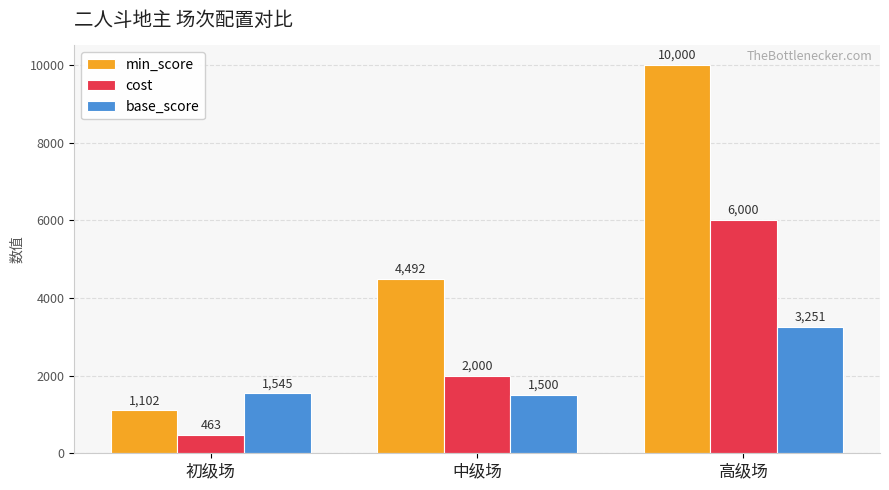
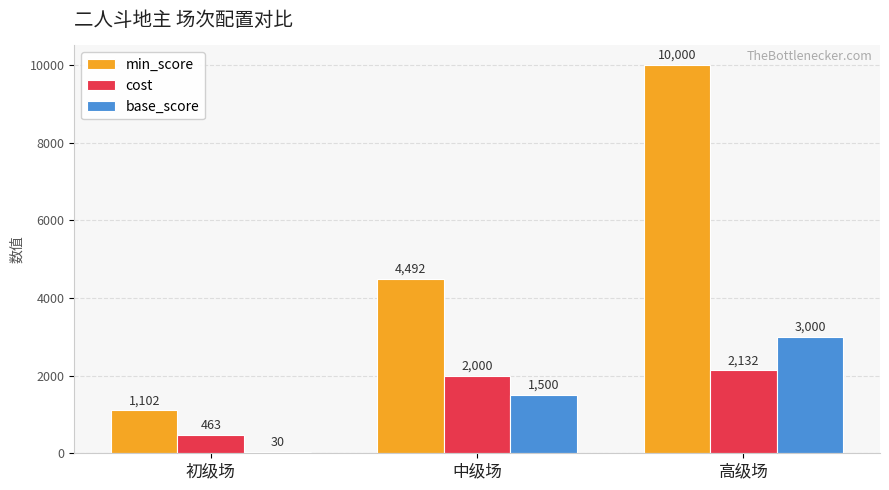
base_score, 初级场: 1,545 -> 30
cost, 高级场: 6,000 -> 2,132
base_score, 高级场: 3,251 -> 3,000
